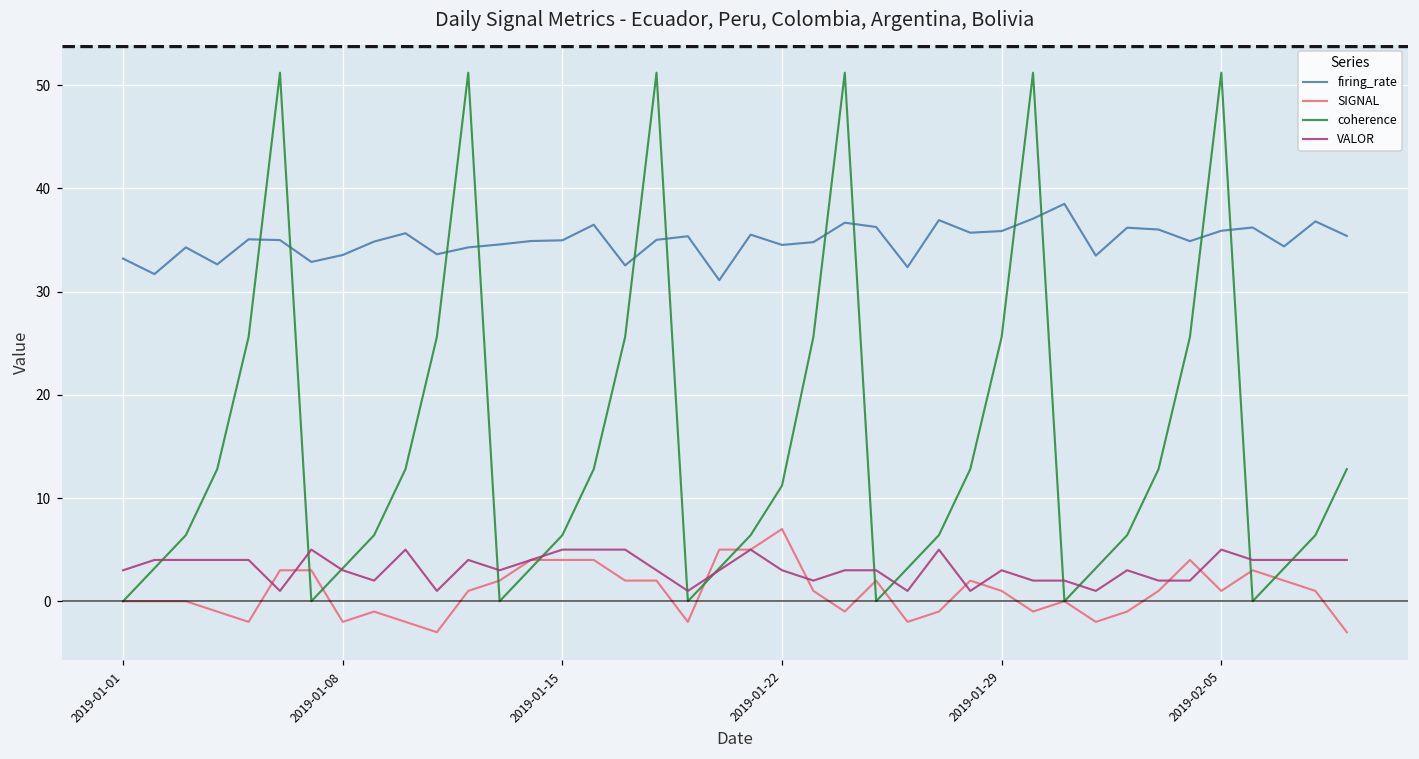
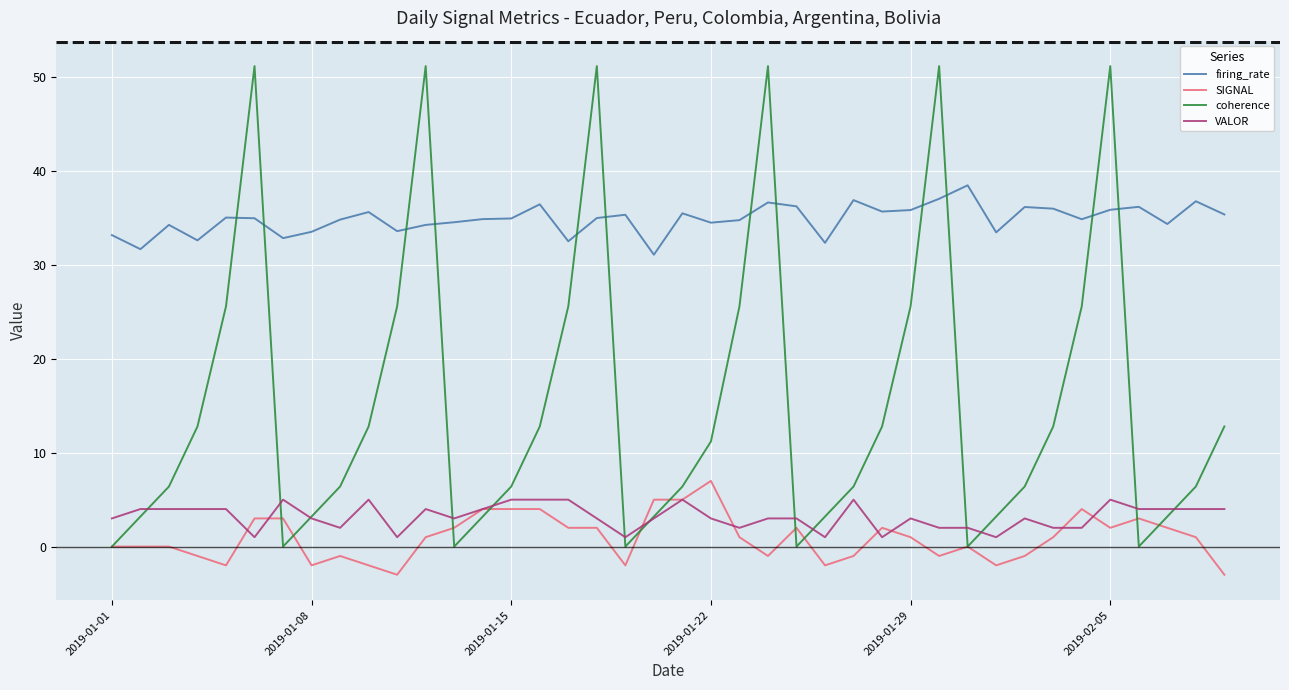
SIGNAL, 2019-02-05: 1 -> 2
